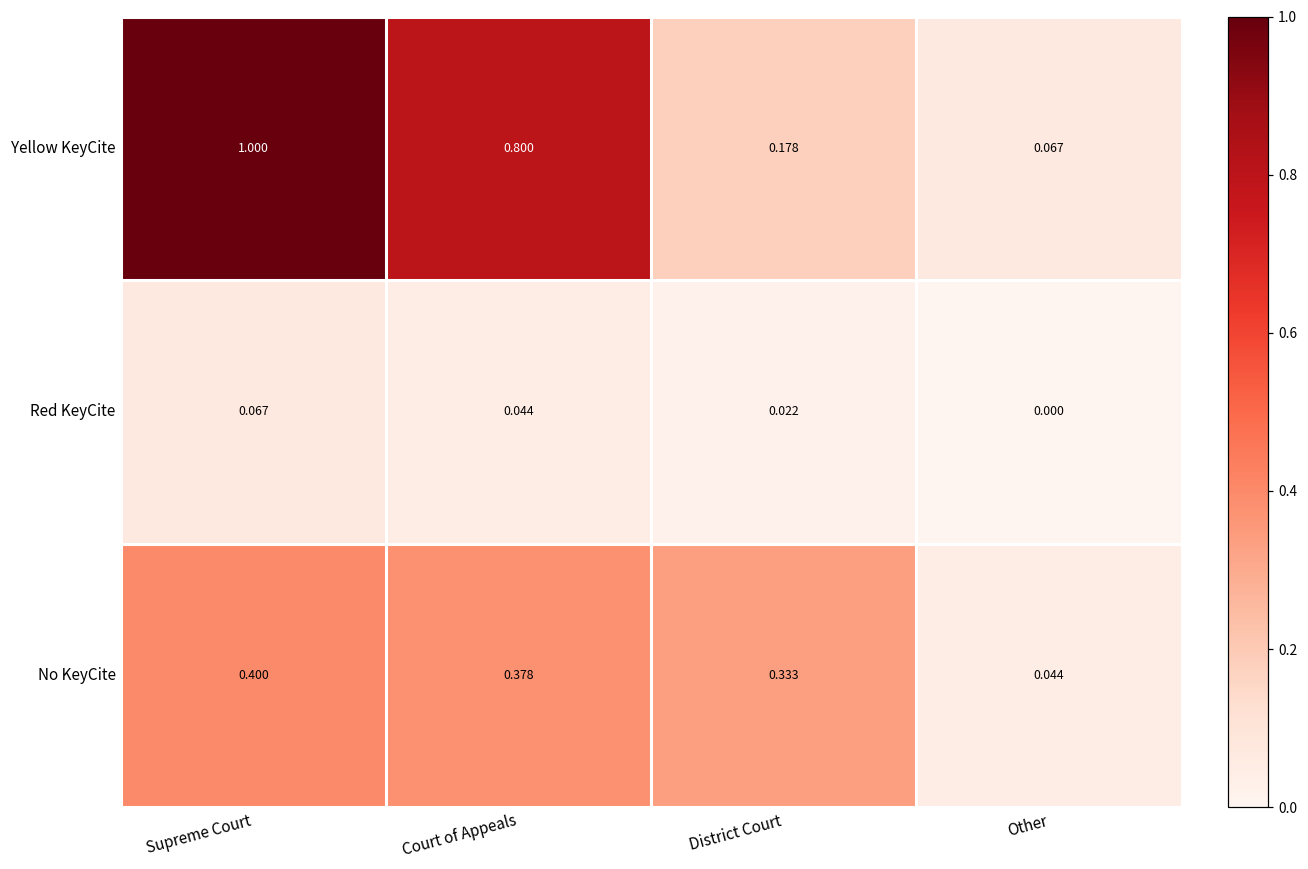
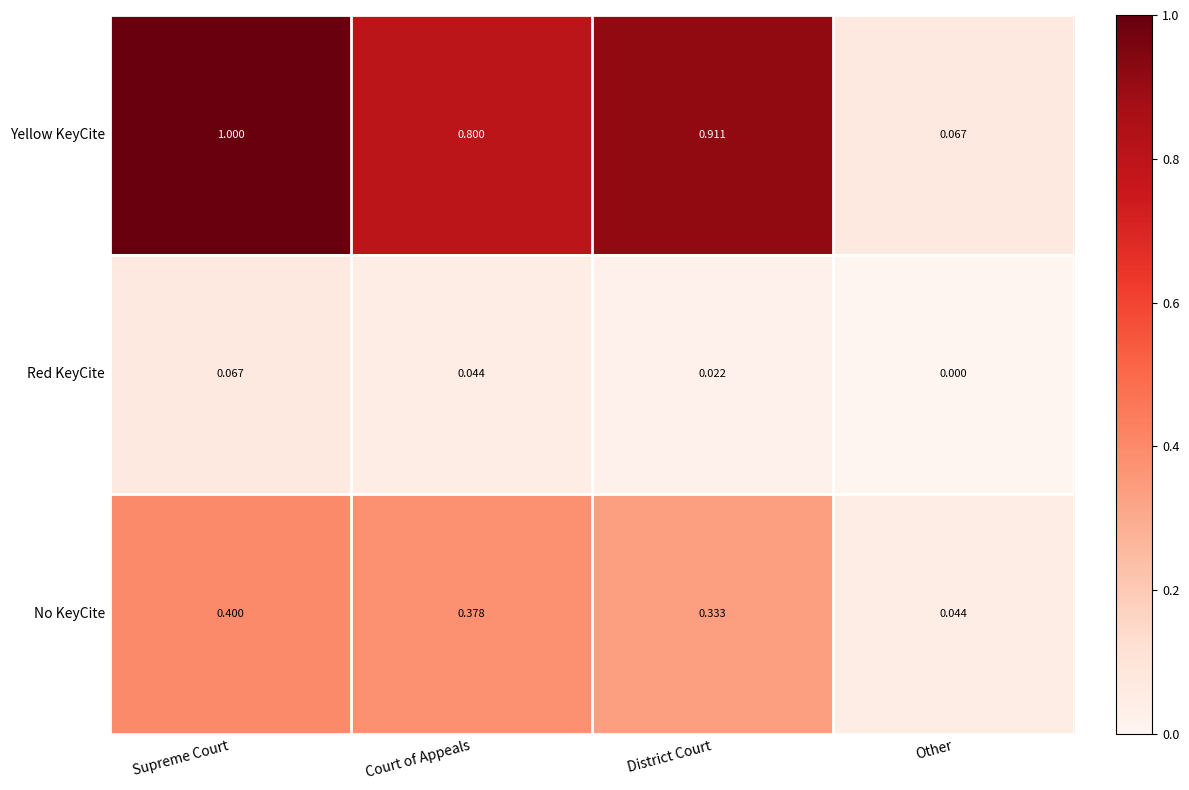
Yellow KeyCite, District Court: 0.178 -> 0.911
